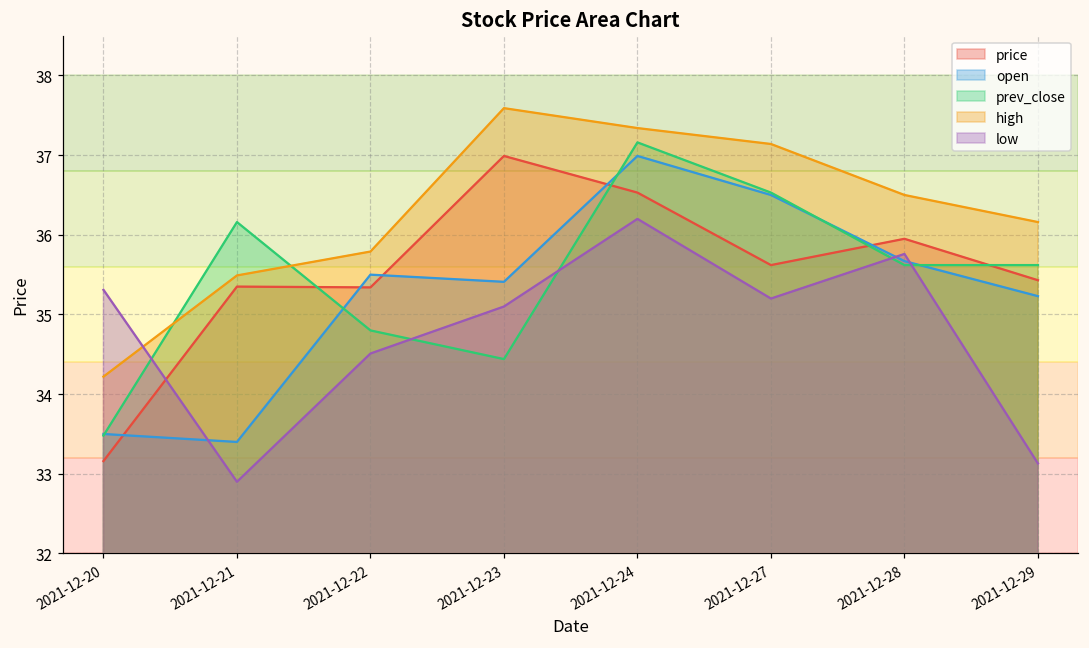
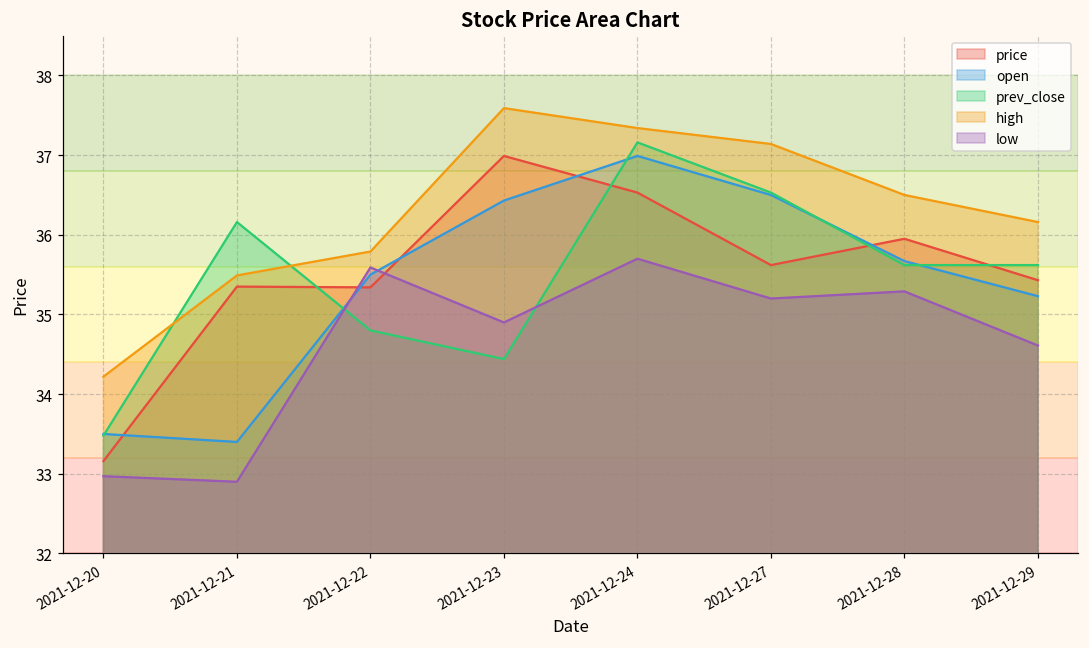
low, 2021-12-20: 35.3 -> 33.0
low, 2021-12-22: 34.5 -> 35.6
open, 2021-12-23: 35.4 -> 36.4
low, 2021-12-23: 35.1 -> 34.9
low, 2021-12-24: 36.2 -> 35.7
low, 2021-12-28: 35.8 -> 35.3
low, 2021-12-29: 33.1 -> 34.6
